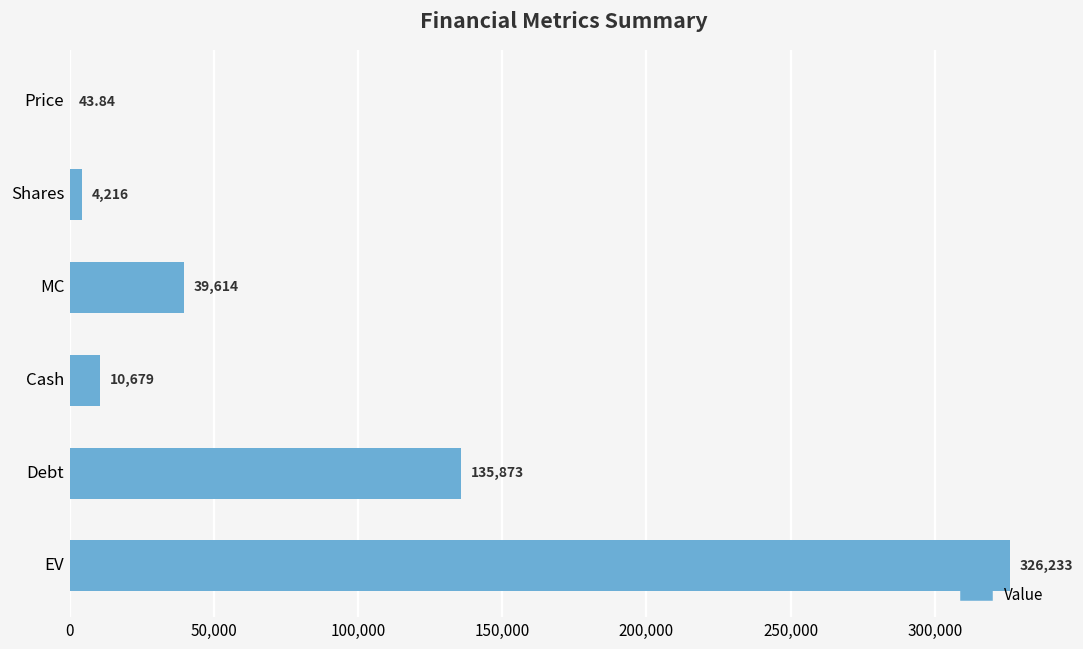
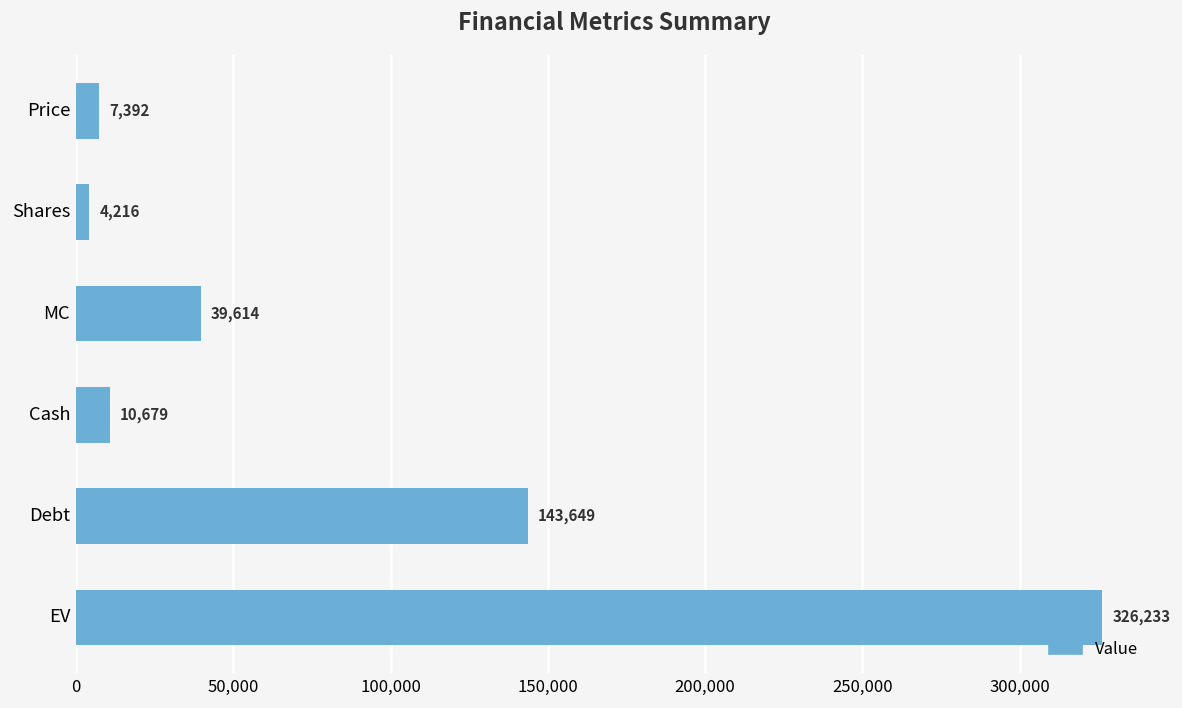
Price: 43.84 -> 7,392
Debt: 135,873 -> 143,649
